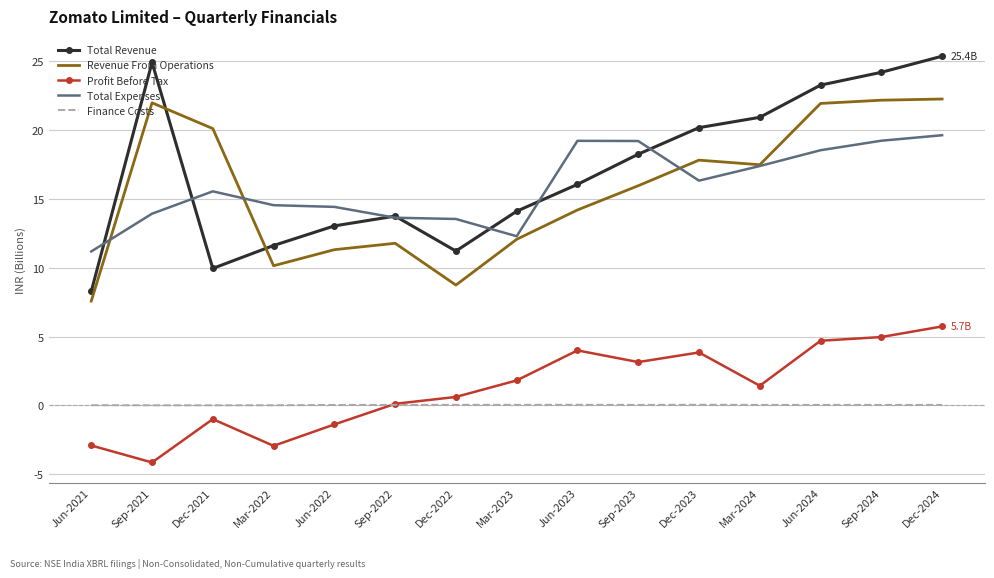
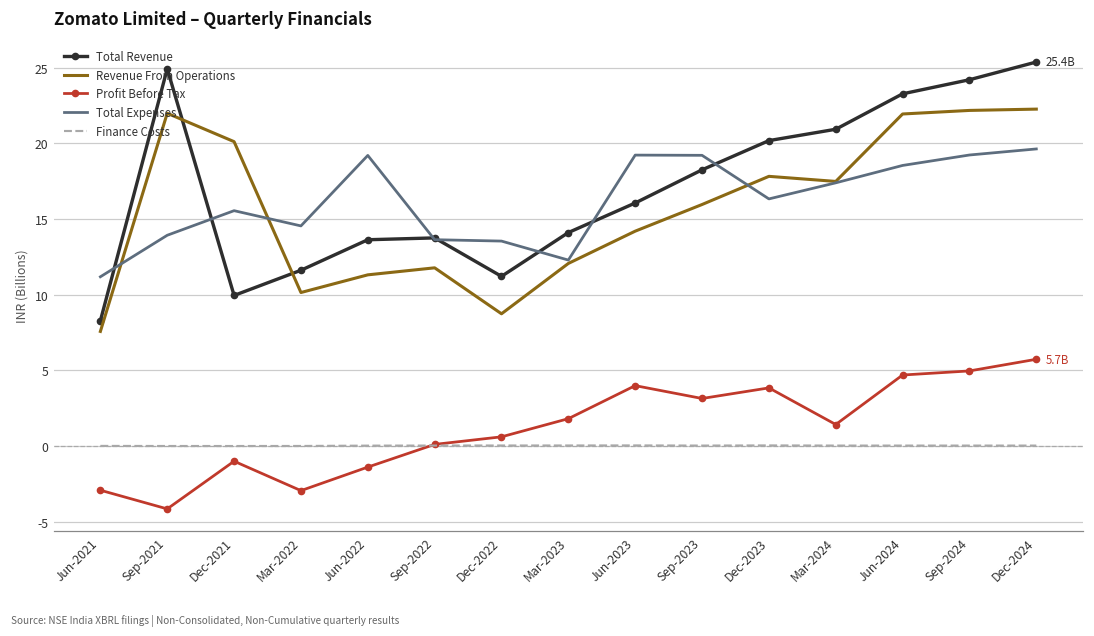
Total Revenue, Jun-2022: 13.0 -> 13.6
Total Expenses, Jun-2022: 14.4 -> 19.2
